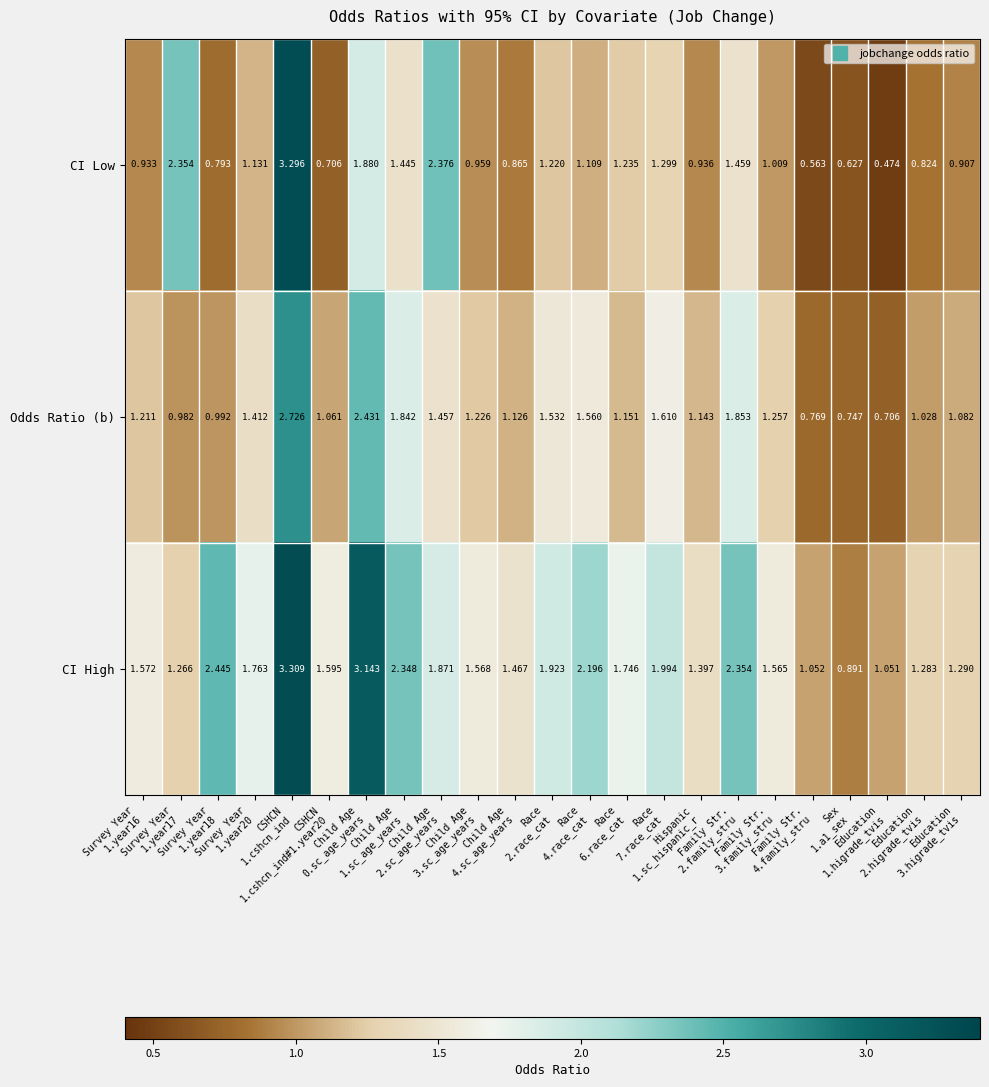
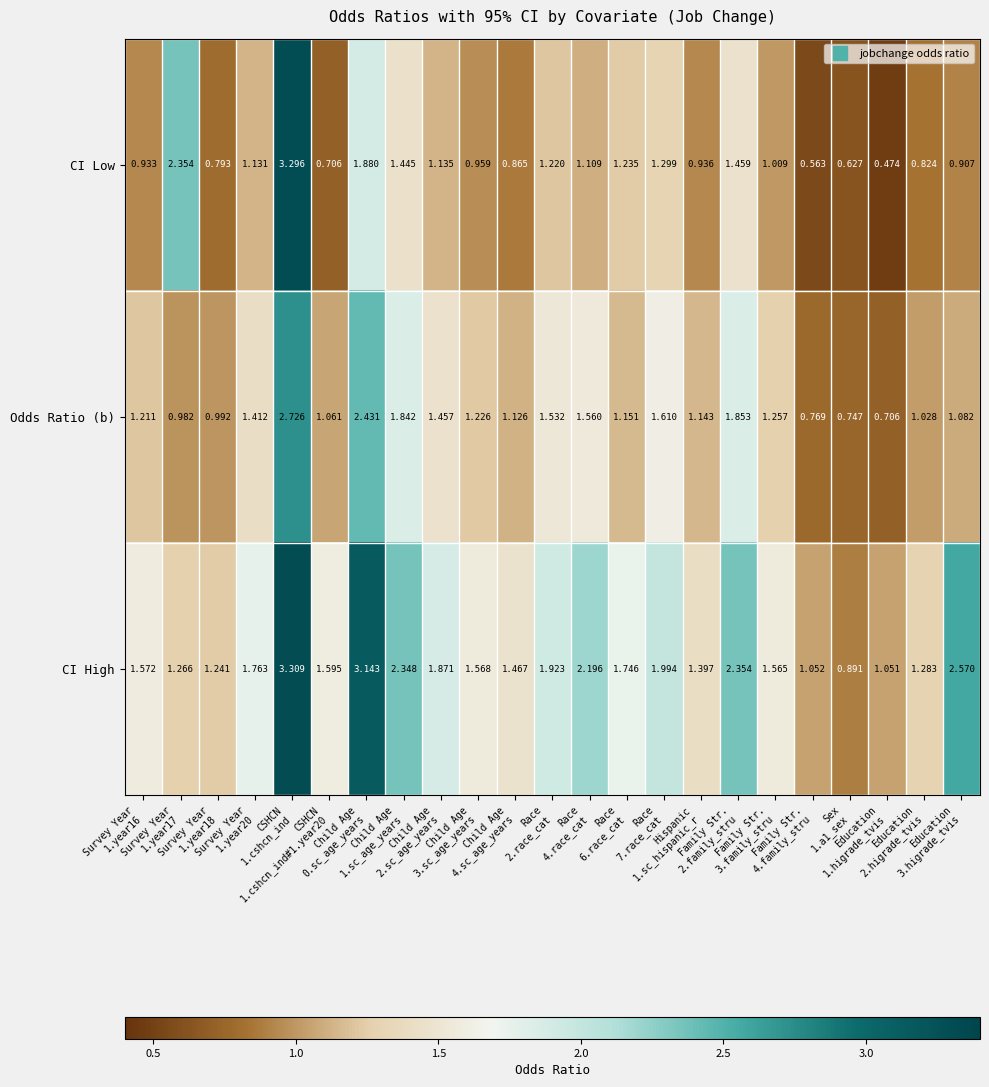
CI Low, Child Age 2.sc_age_years: 2.376 -> 1.135
CI High, Survey Year 1.year18: 2.445 -> 1.241
CI High, Education 3.higrade_tvis: 1.290 -> 2.570
